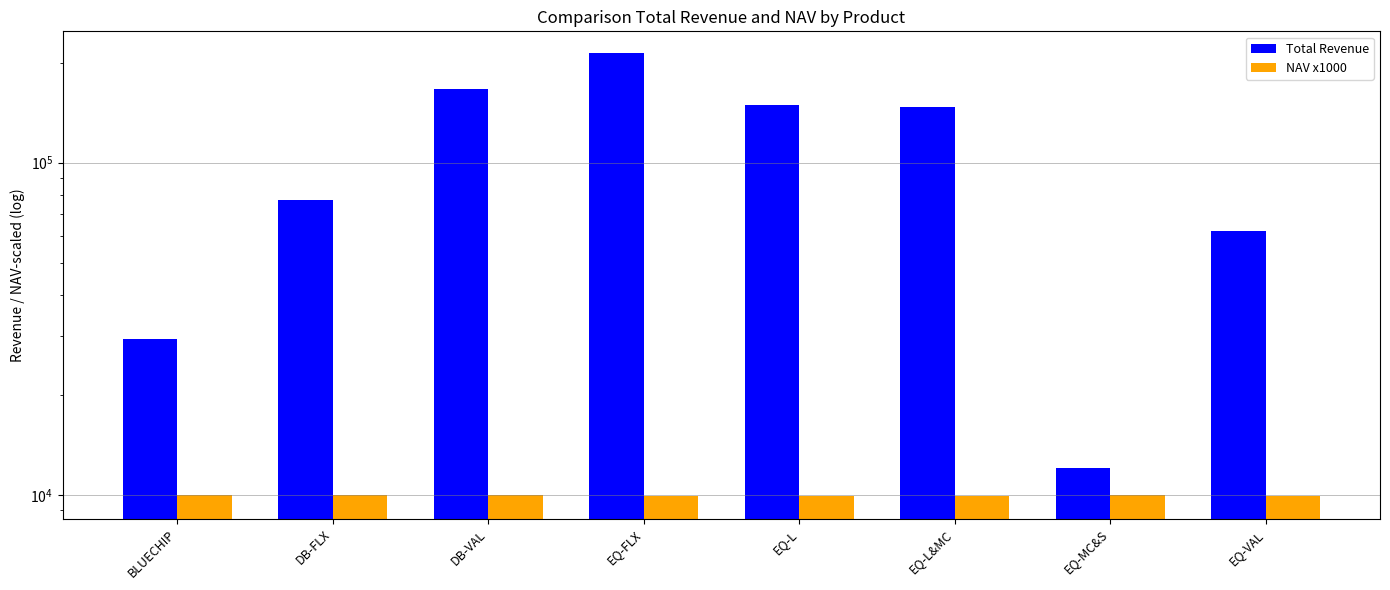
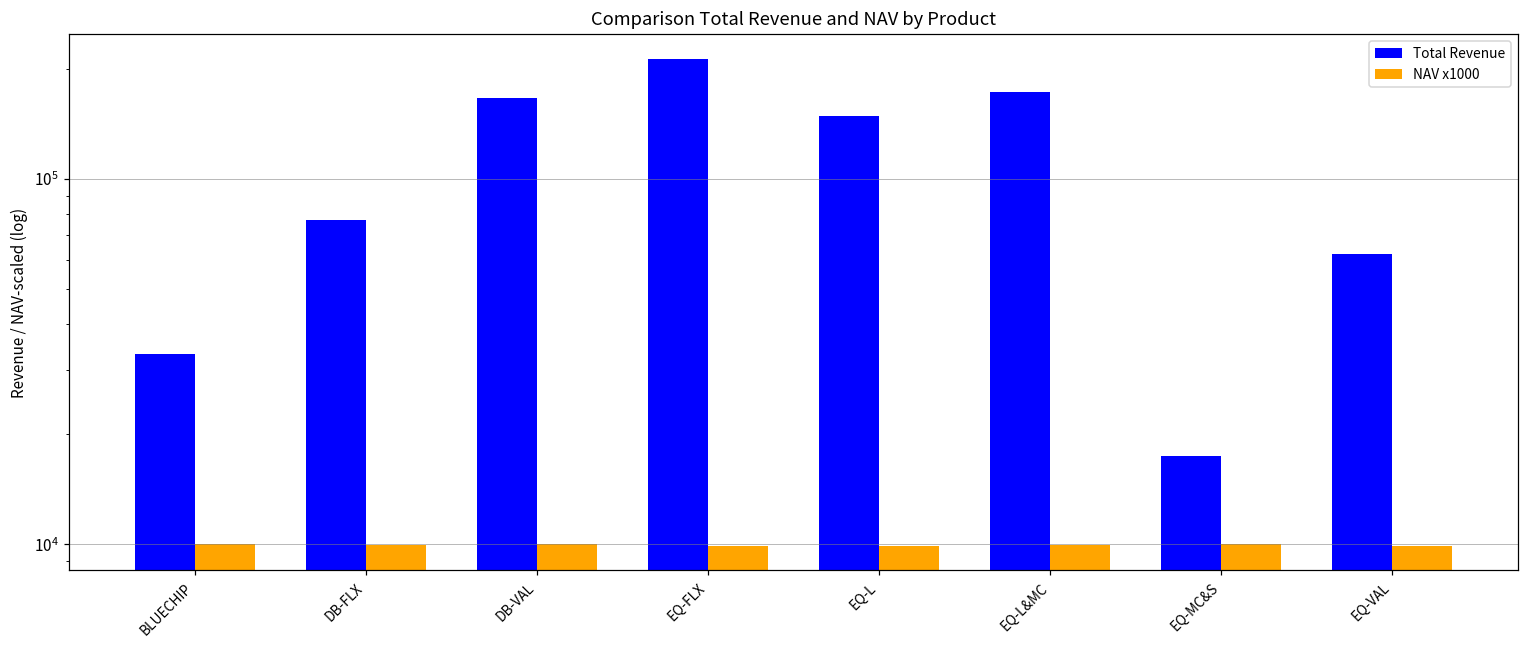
Total Revenue, BLUECHIP: 30000 -> 33000
Total Revenue, EQ-L&MC: 150000 -> 170000
Total Revenue, EQ-MC&S: 12000 -> 17000
